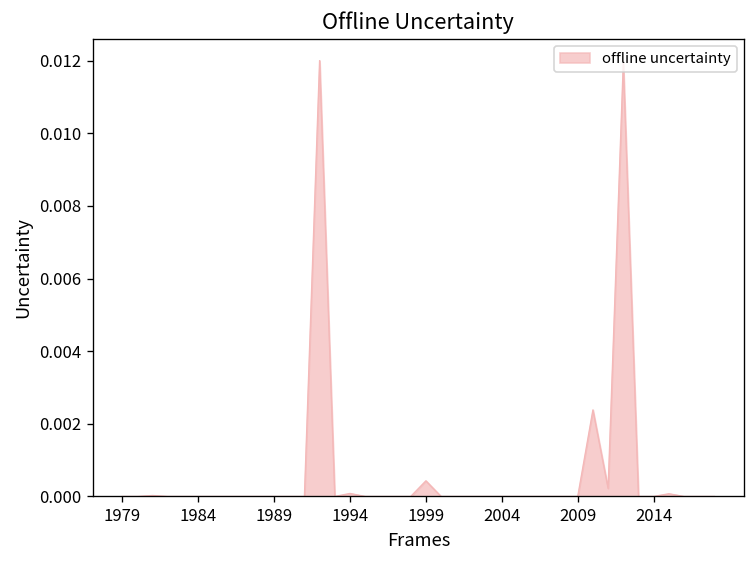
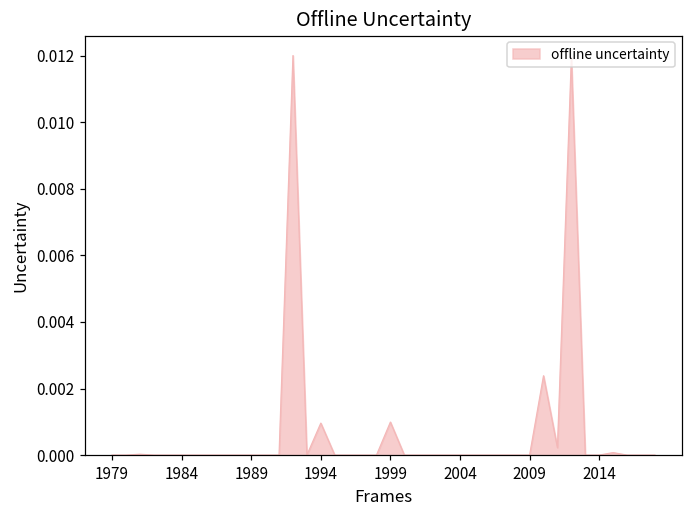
1994: 0.0001 -> 0.0010
1999: 0.0004 -> 0.0010
